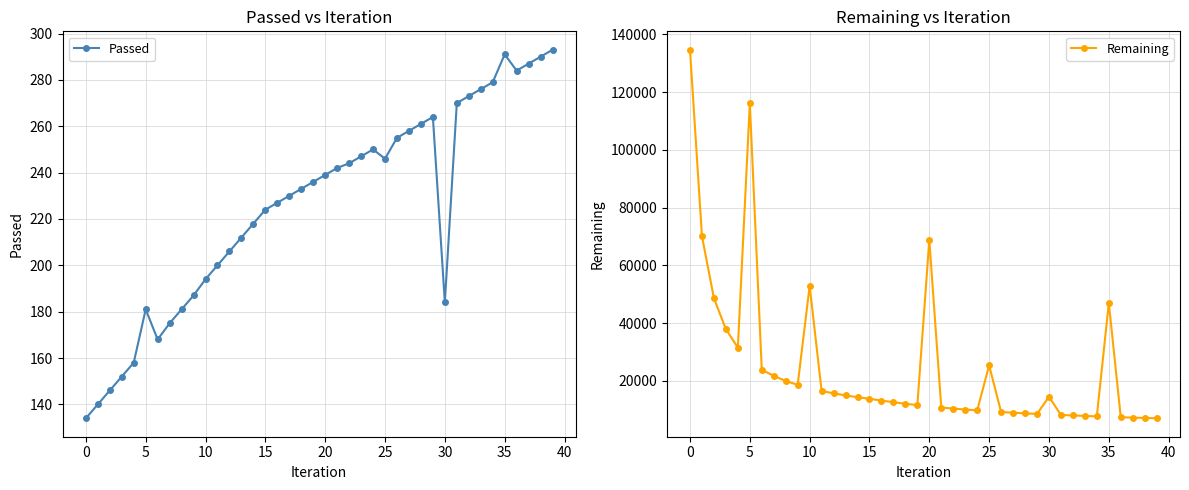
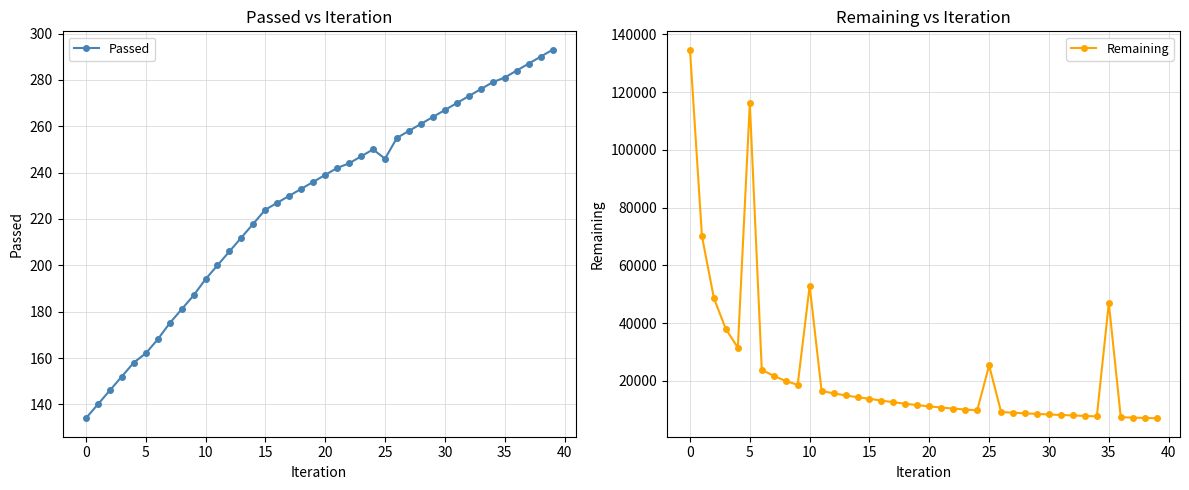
Passed vs Iteration, 5: 181 -> 162
Passed vs Iteration, 30: 184 -> 267
Passed vs Iteration, 35: 291 -> 281
Remaining vs Iteration, 20: 69000 -> 11000
Remaining vs Iteration, 30: 15000 -> 8000
